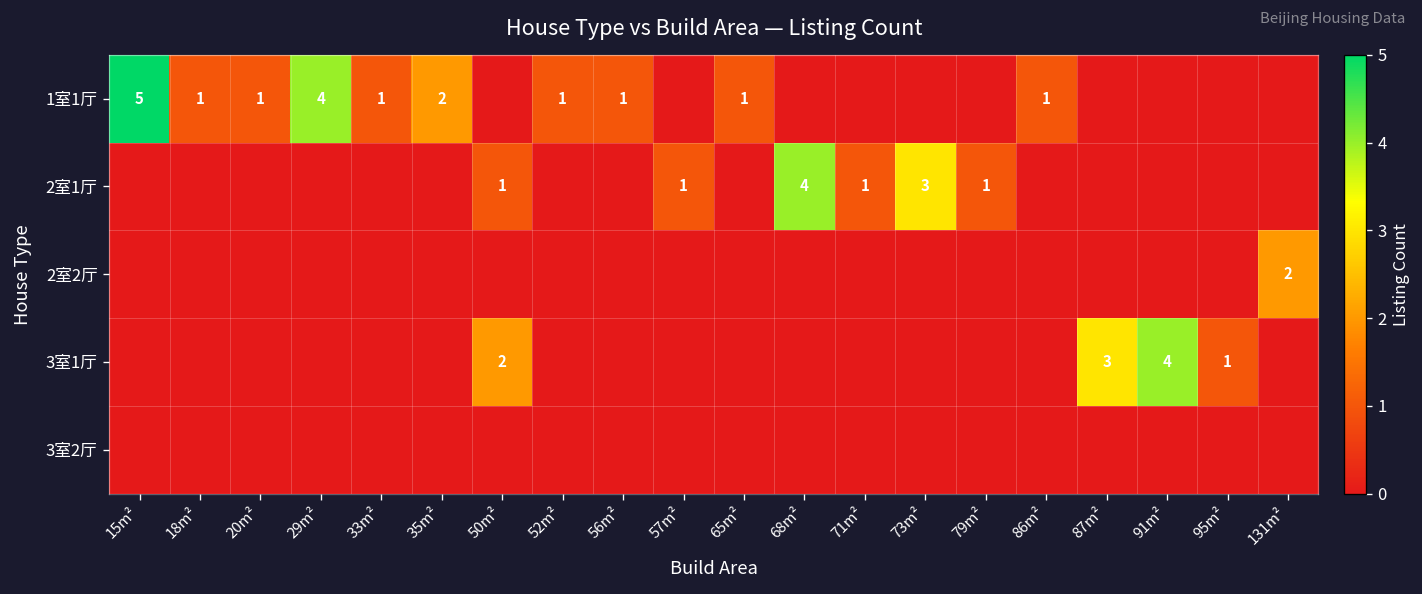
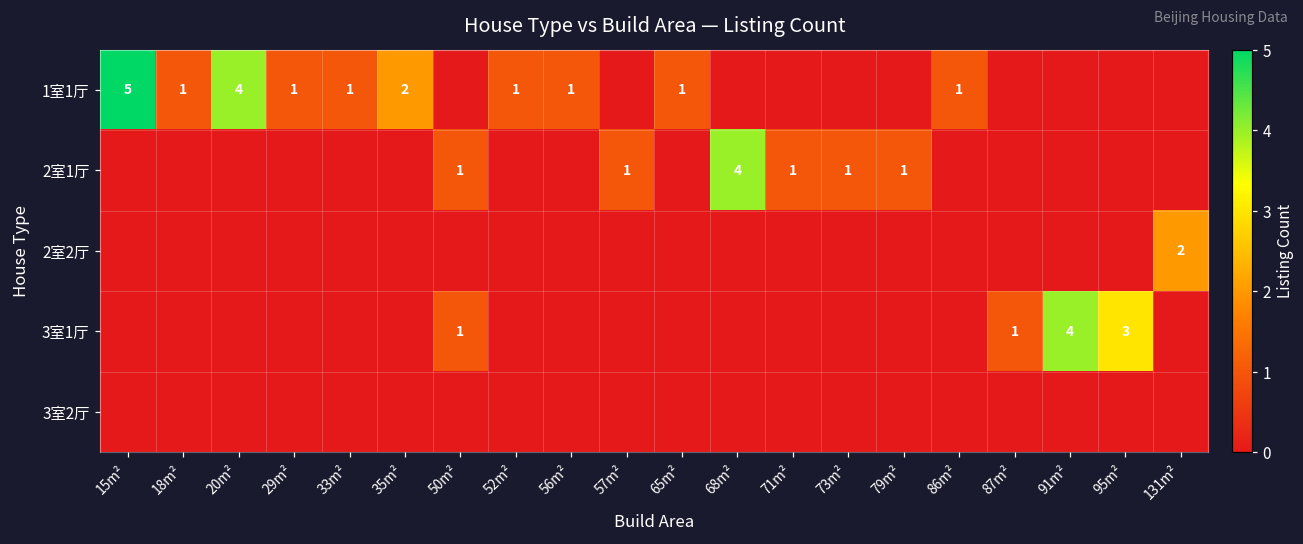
1室1厅, 20m²: 1 -> 4
1室1厅, 29m²: 4 -> 1
2室1厅, 73m²: 3 -> 1
3室1厅, 50m²: 2 -> 1
3室1厅, 87m²: 3 -> 1
3室1厅, 95m²: 1 -> 3
